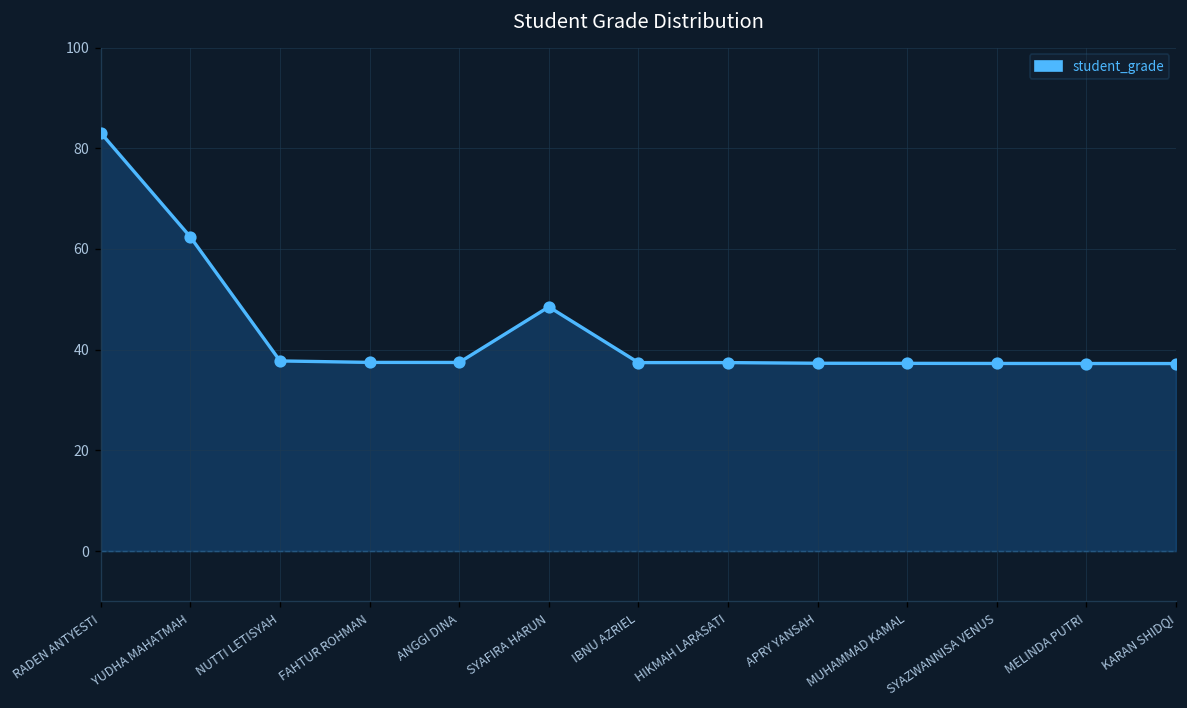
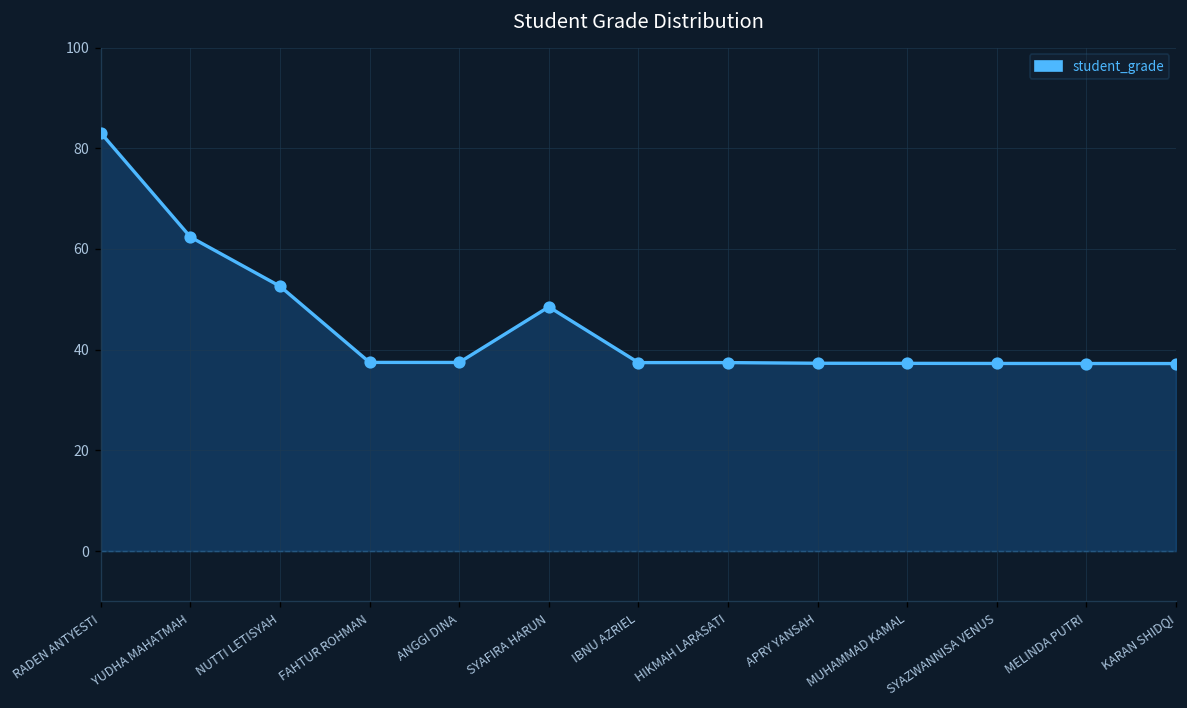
NUTTI LETISYAH: 38 -> 53
